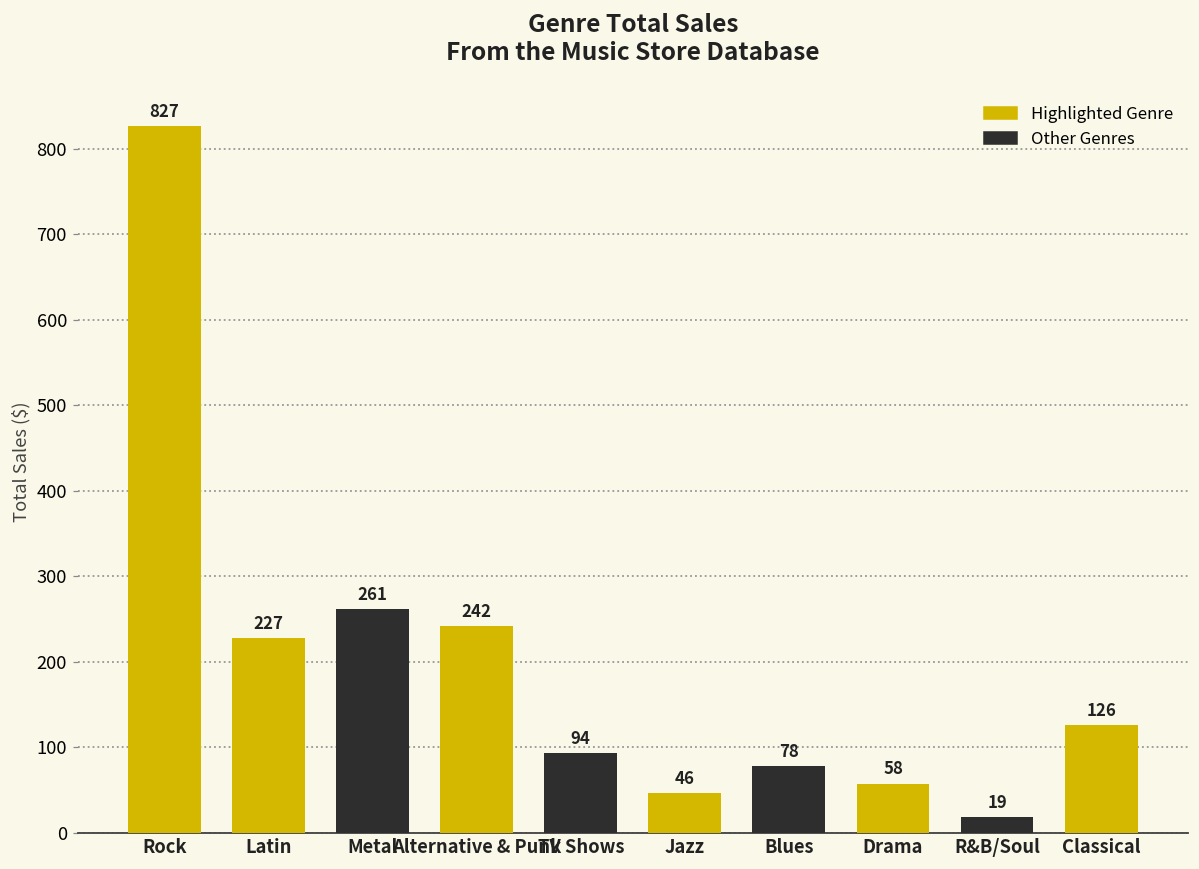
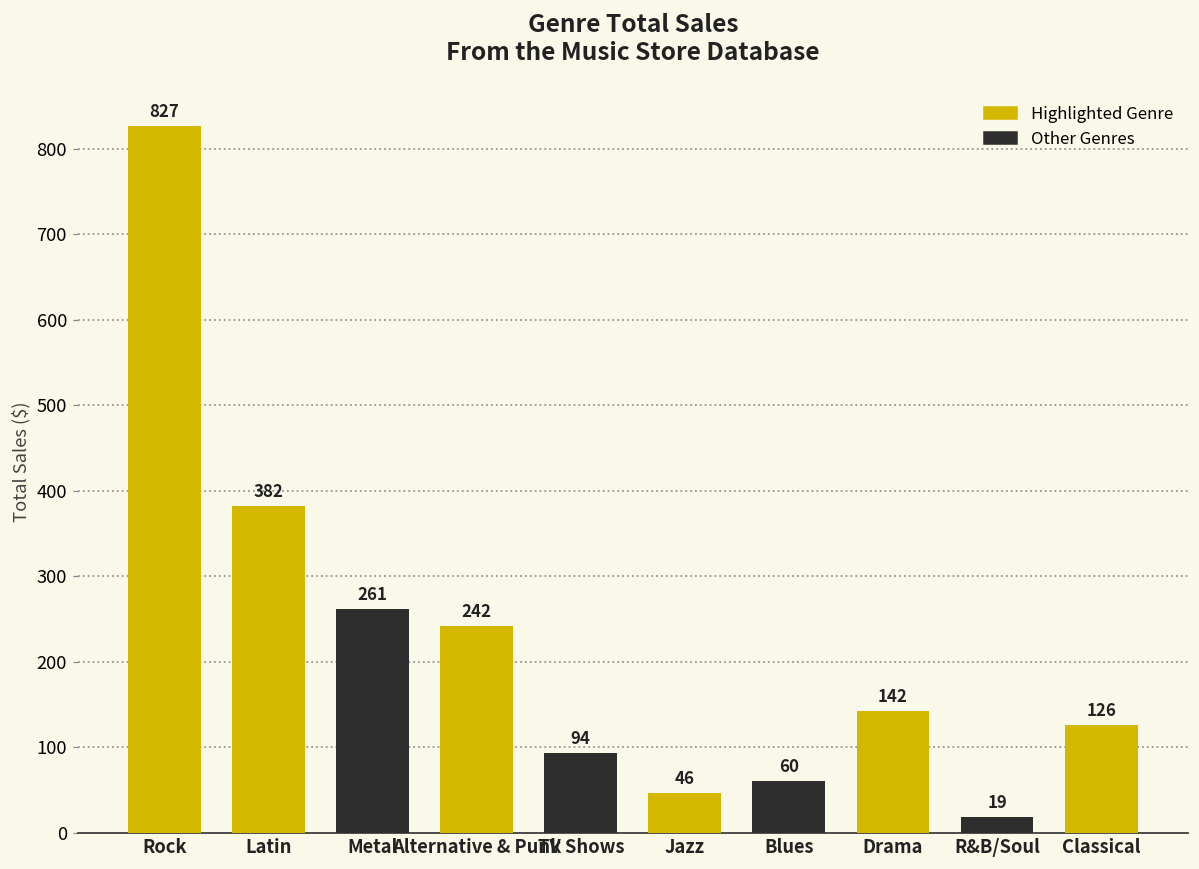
Latin: 227 -> 382
Blues: 78 -> 60
Drama: 58 -> 142
